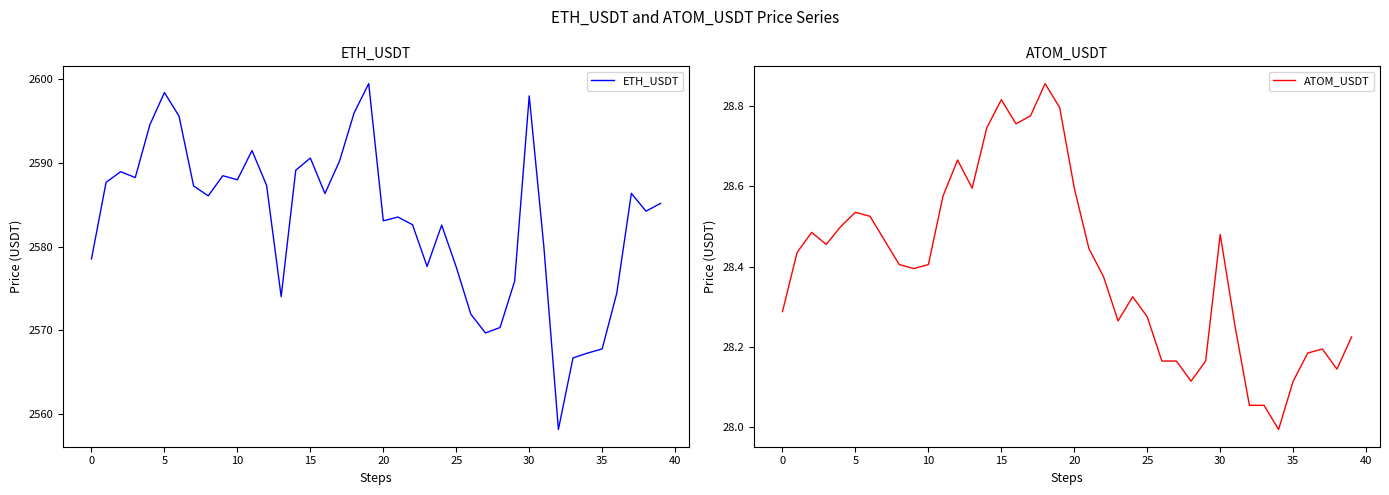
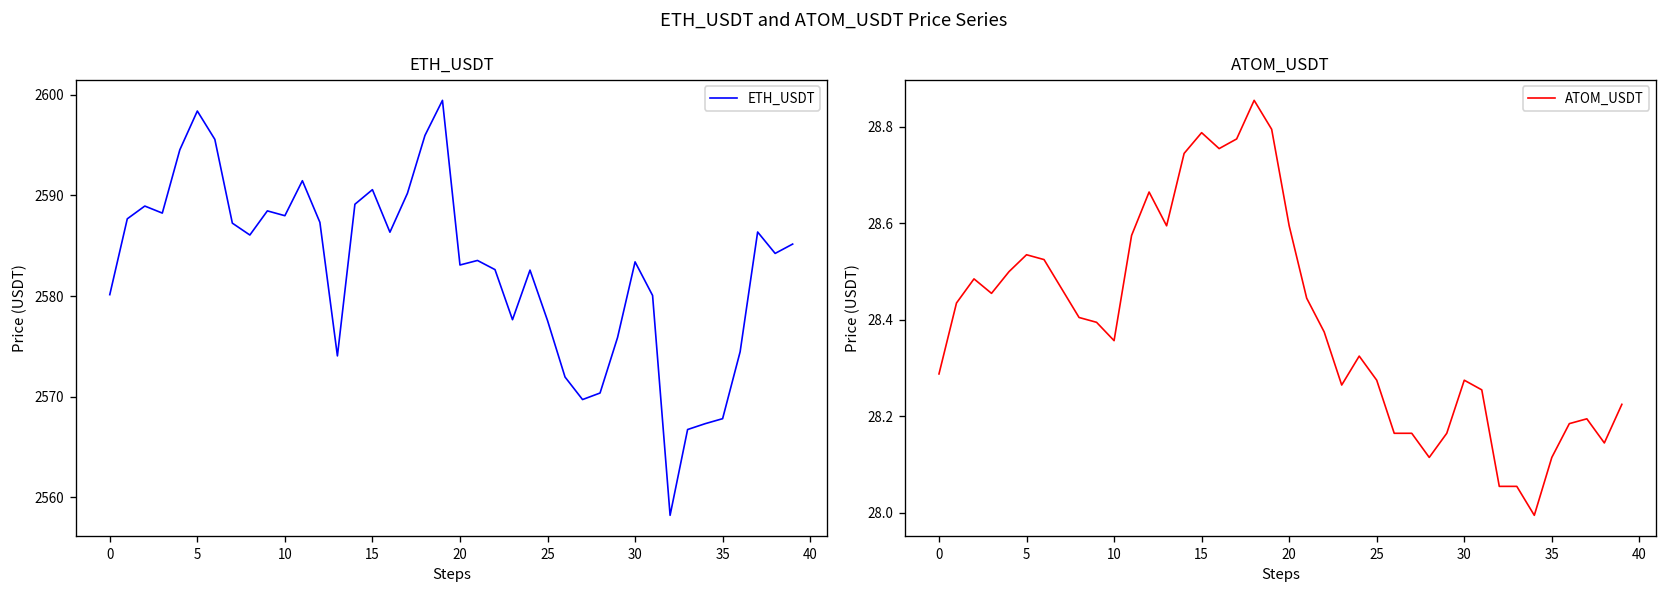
ETH_USDT, 0: 2579 -> 2580
ETH_USDT, 30: 2598 -> 2583
ATOM_USDT, 10: 28.41 -> 28.36
ATOM_USDT, 15: 28.82 -> 28.79
ATOM_USDT, 30: 28.48 -> 28.28
